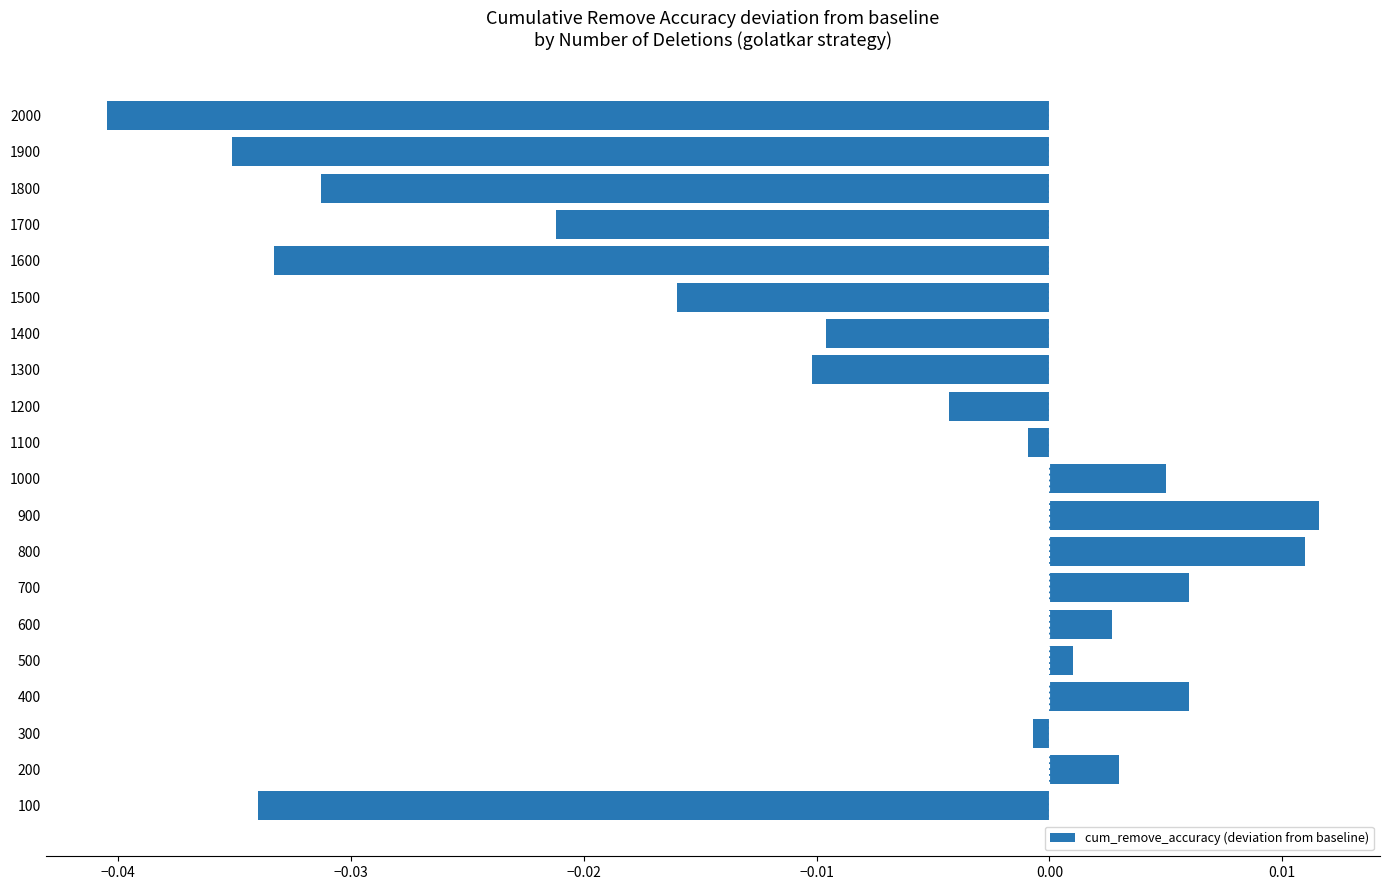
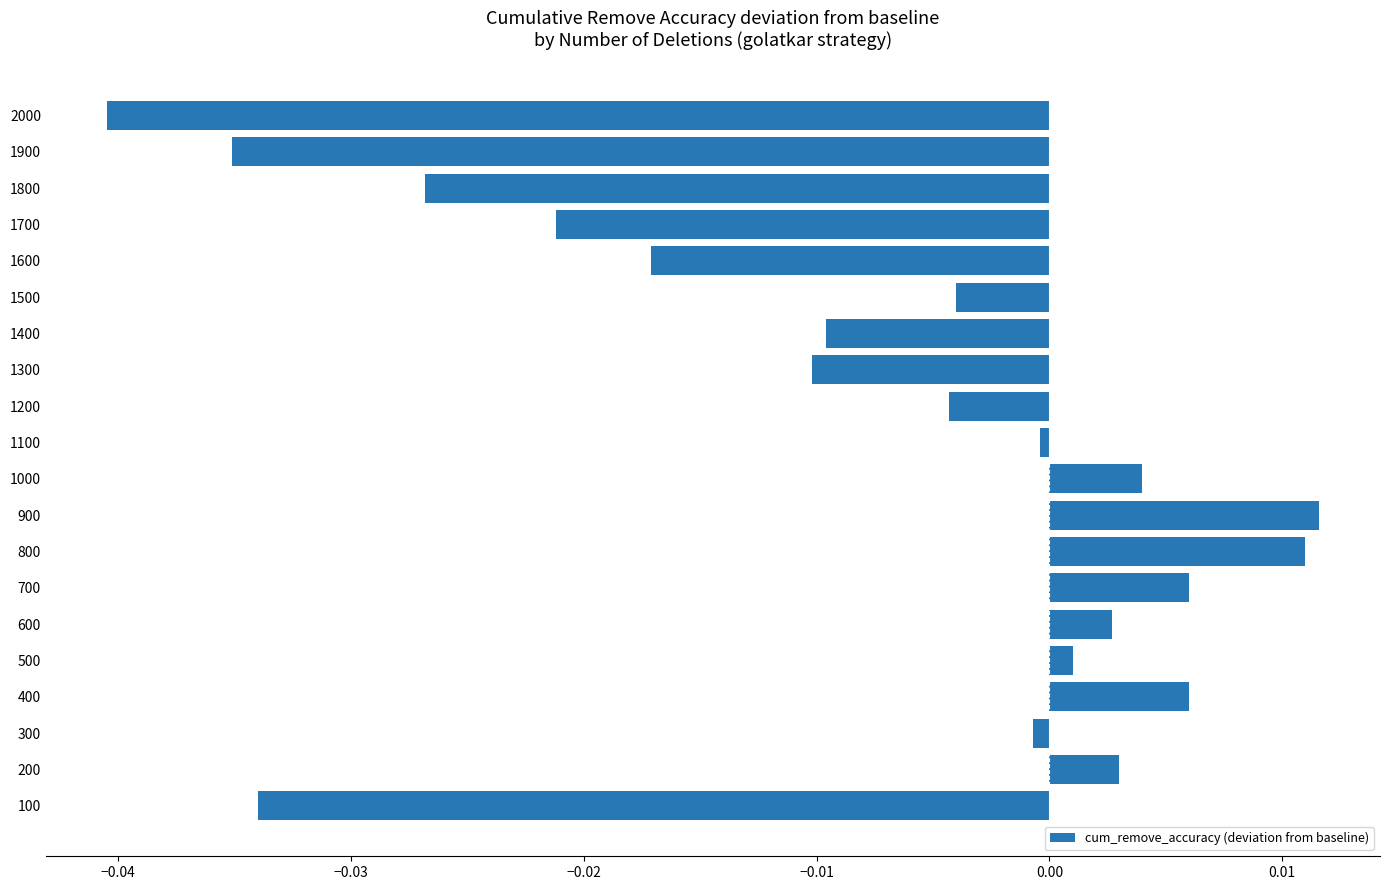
1800: -0.0313 -> -0.0268
1600: -0.0333 -> -0.0171
1500: -0.0160 -> -0.0040
1100: -0.0009 -> -0.0004
1000: 0.0050 -> 0.0040
